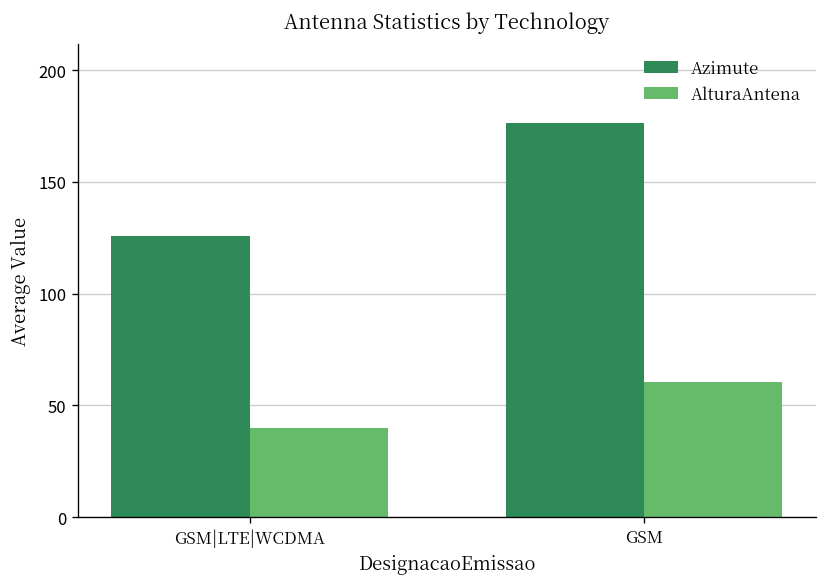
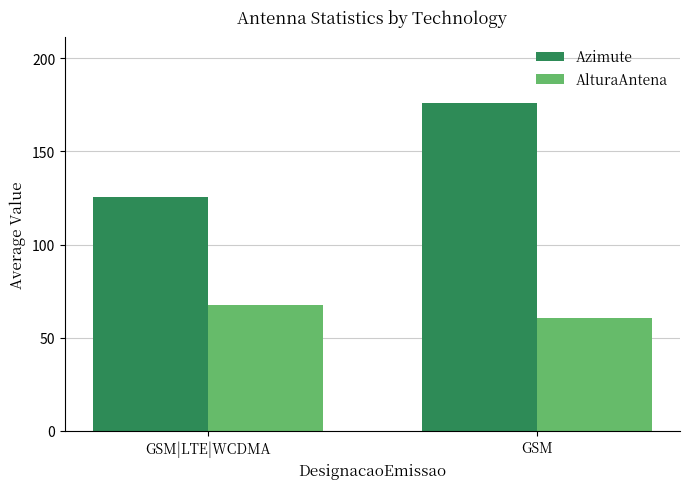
AlturaAntena, GSM|LTE|WCDMA: 40 -> 68
